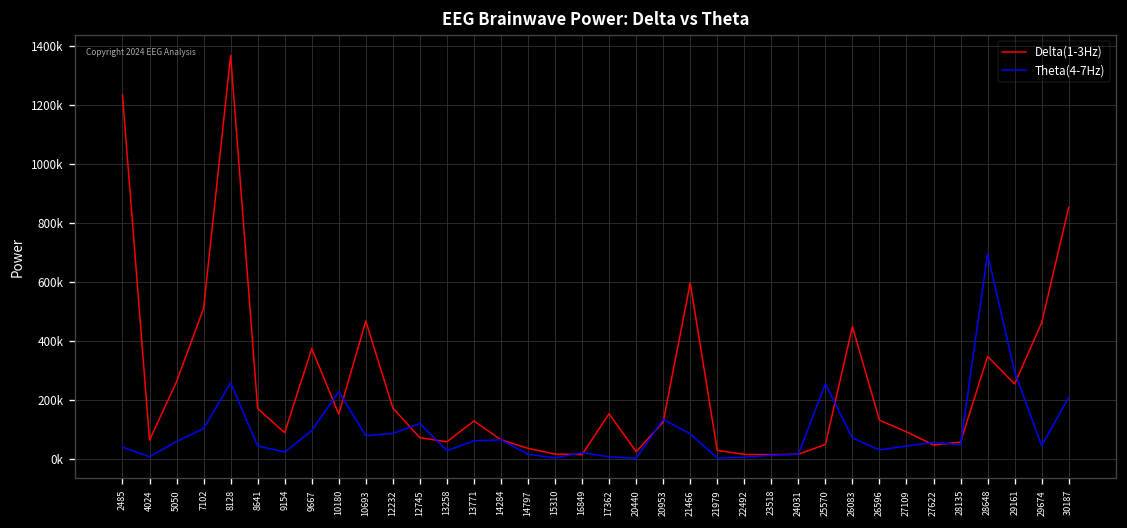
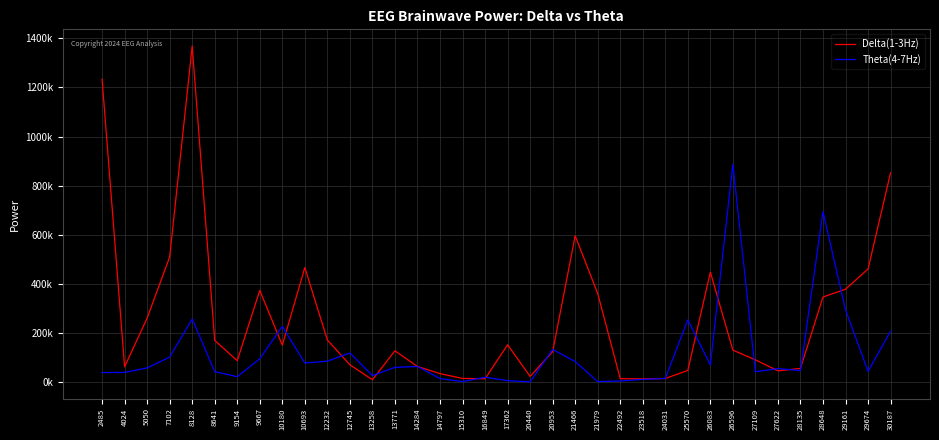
Theta(4-7Hz), 4024: 10000 -> 40000
Delta(1-3Hz), 13258: 60000 -> 10000
Delta(1-3Hz), 21979: 30000 -> 360000
Theta(4-7Hz), 26596: 30000 -> 890000
Delta(1-3Hz), 29161: 250000 -> 380000
